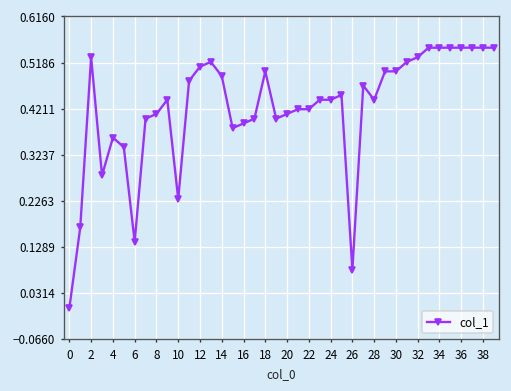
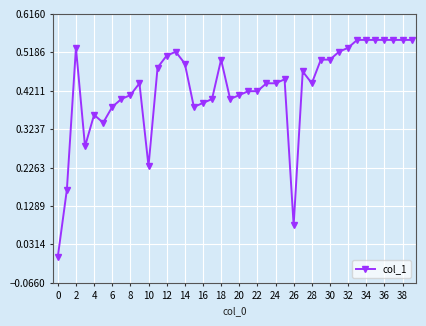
6: 0.14 -> 0.38
